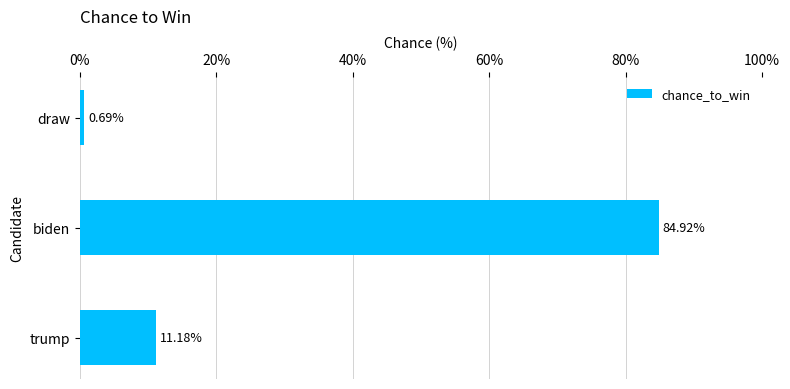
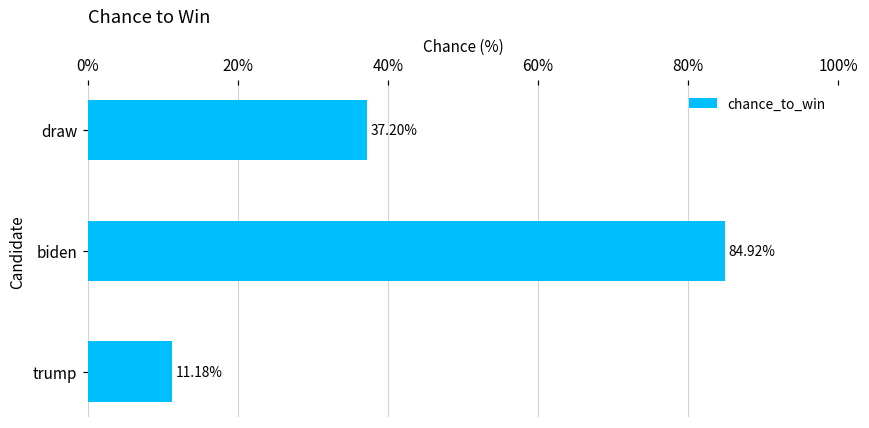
draw: 0.69% -> 37.20%
